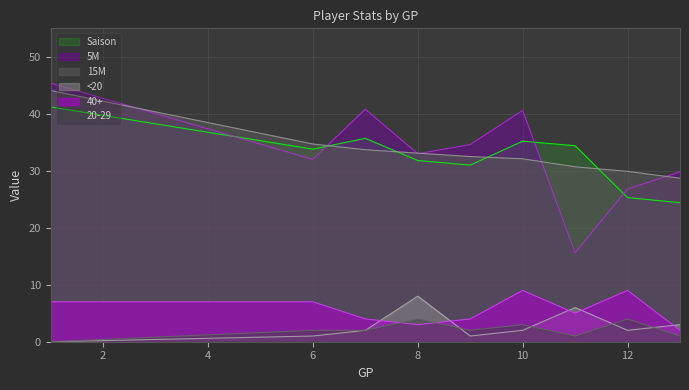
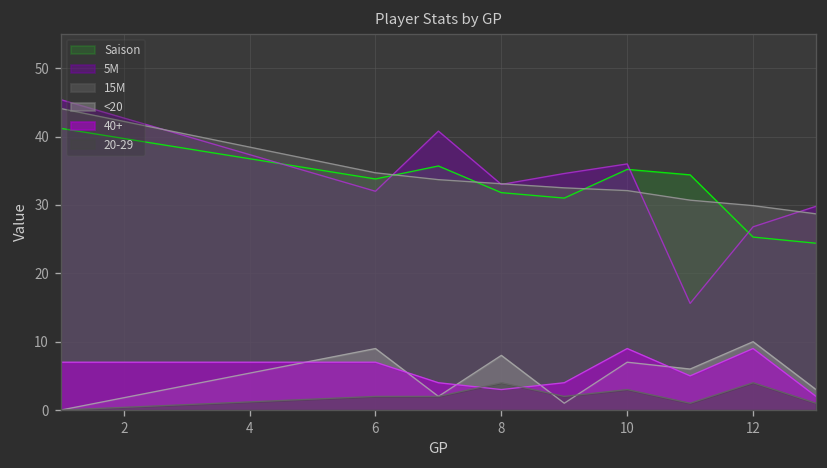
<20, 6: 1 -> 9
5M, 10: 41 -> 36
<20, 10: 2 -> 7
<20, 12: 2 -> 10
